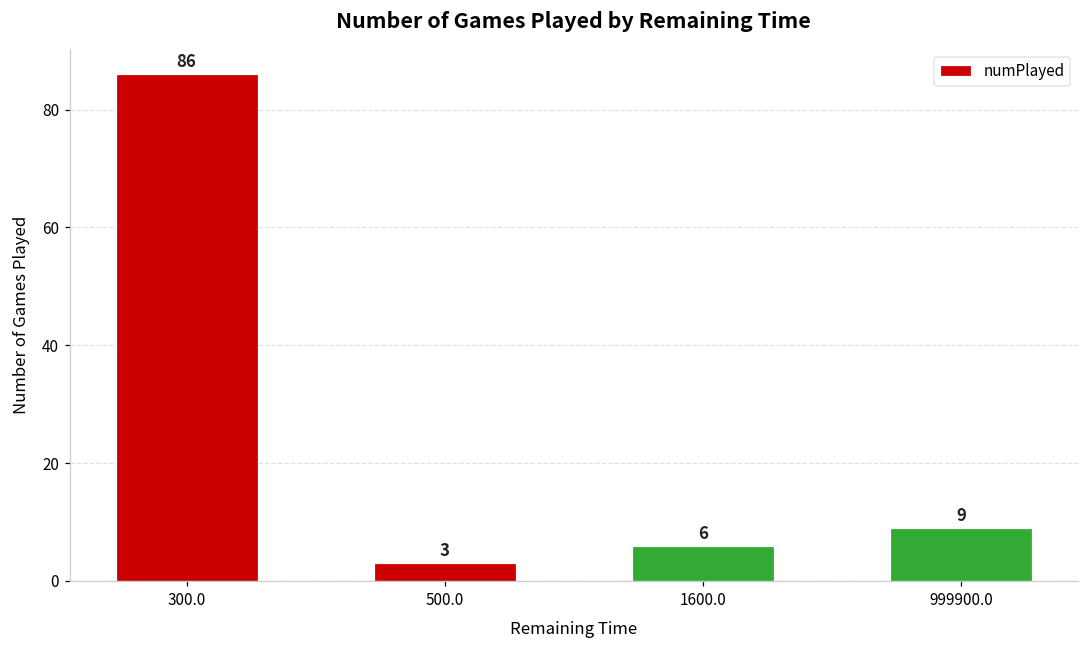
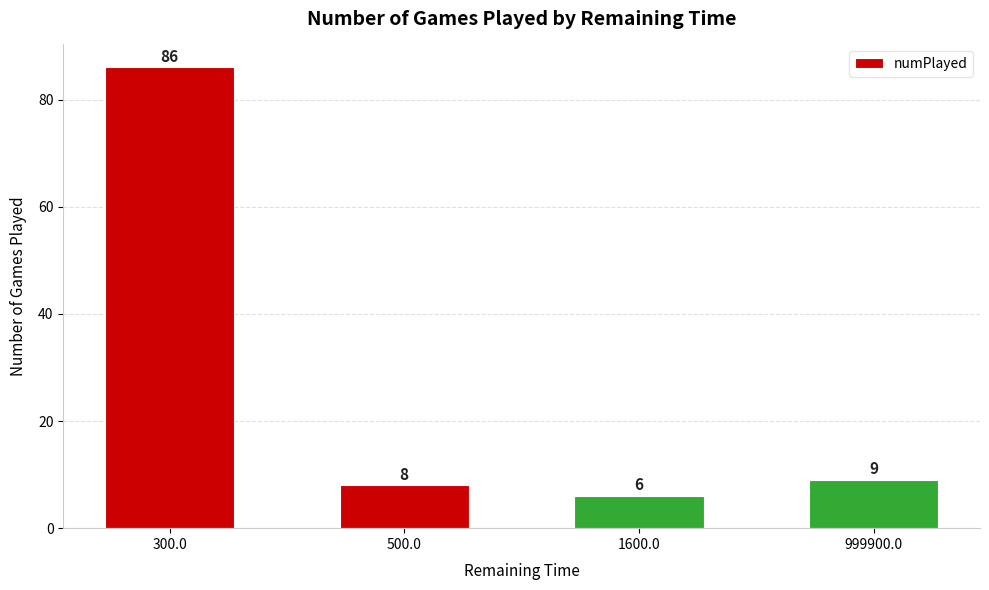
500.0: 3 -> 8
